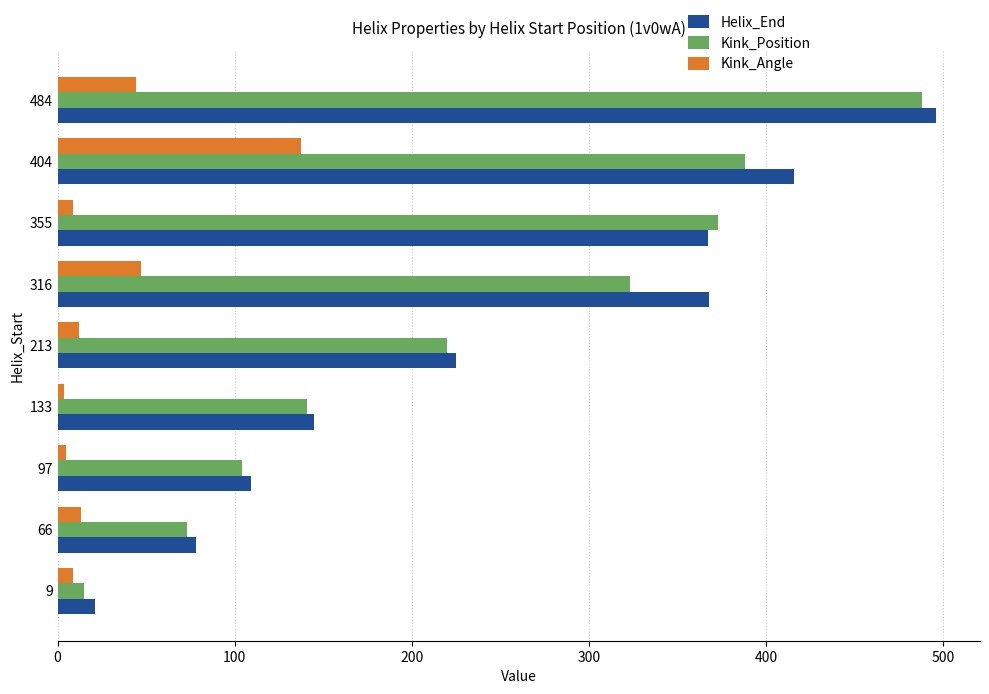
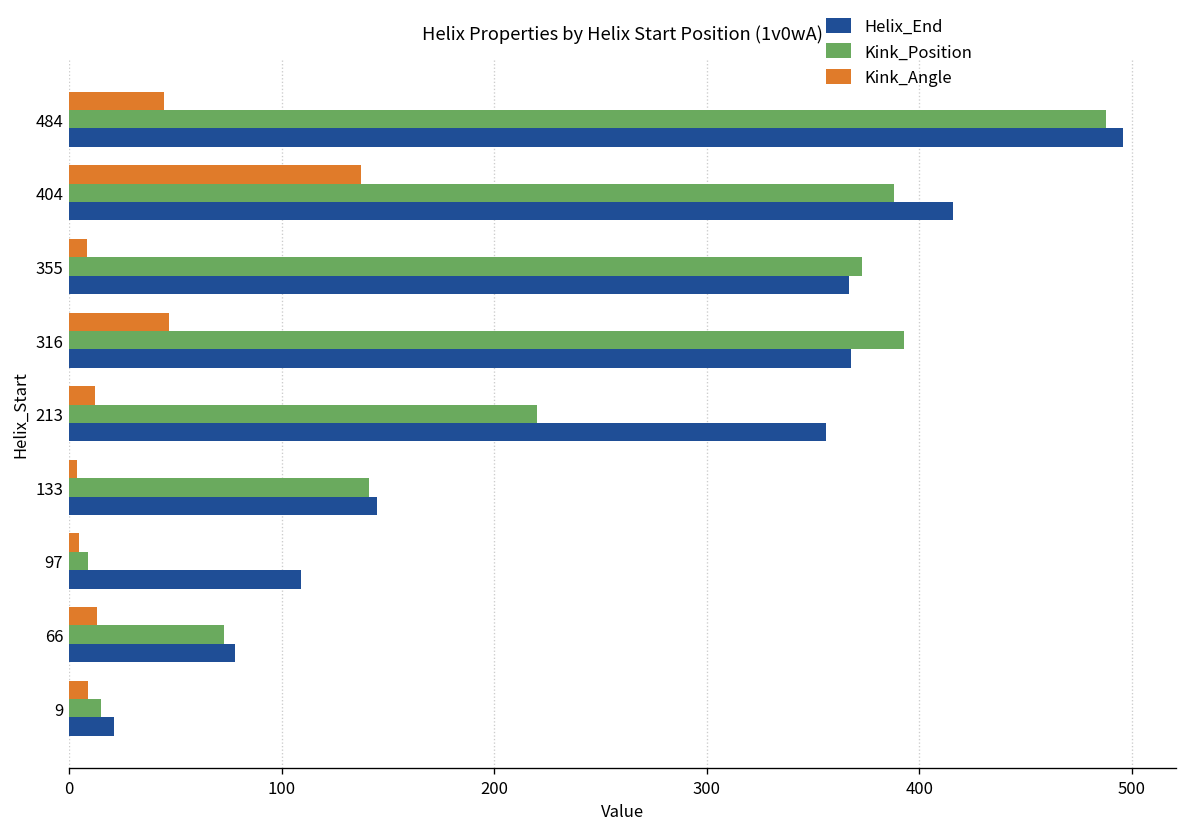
Kink_Position, 316: 323 -> 393
Helix_End, 213: 225 -> 356
Kink_Position, 97: 104 -> 9
